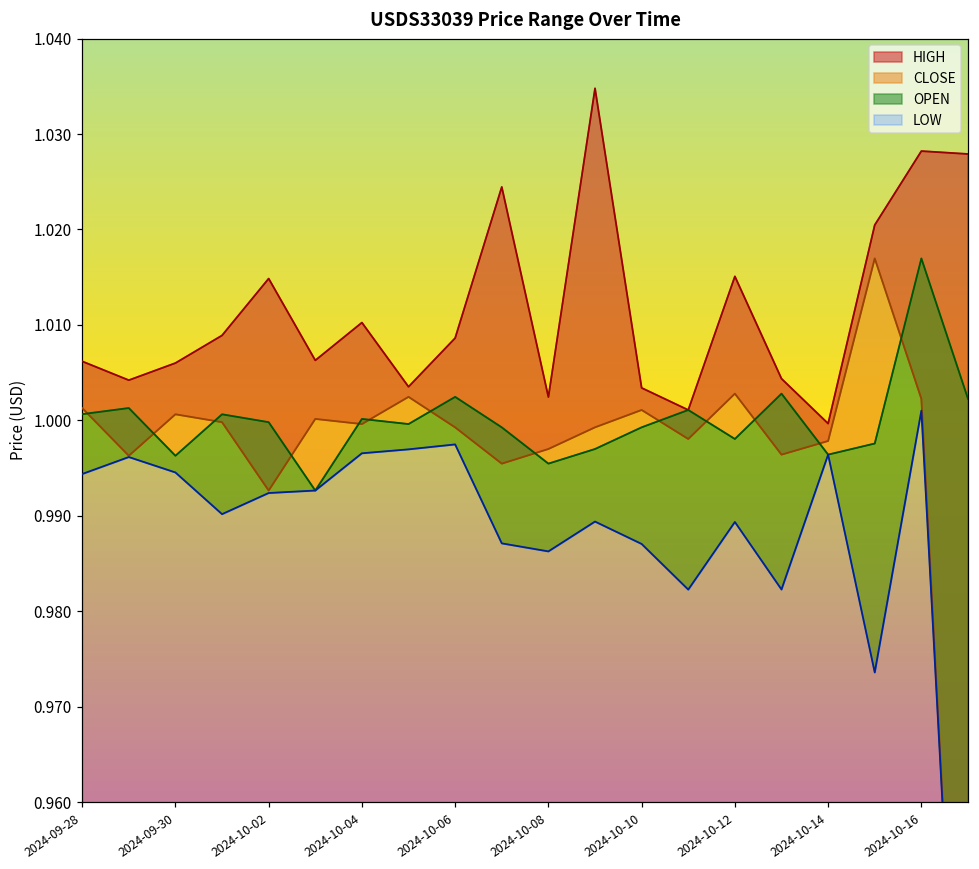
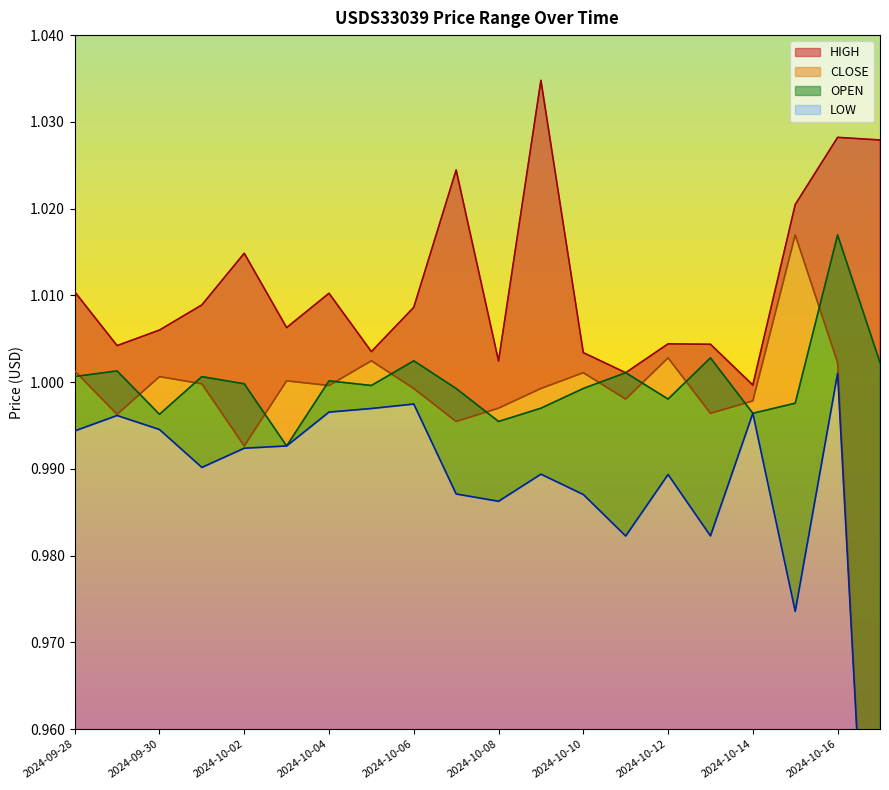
HIGH, 2024-09-28: 1.006 -> 1.010
HIGH, 2024-10-12: 1.015 -> 1.004
